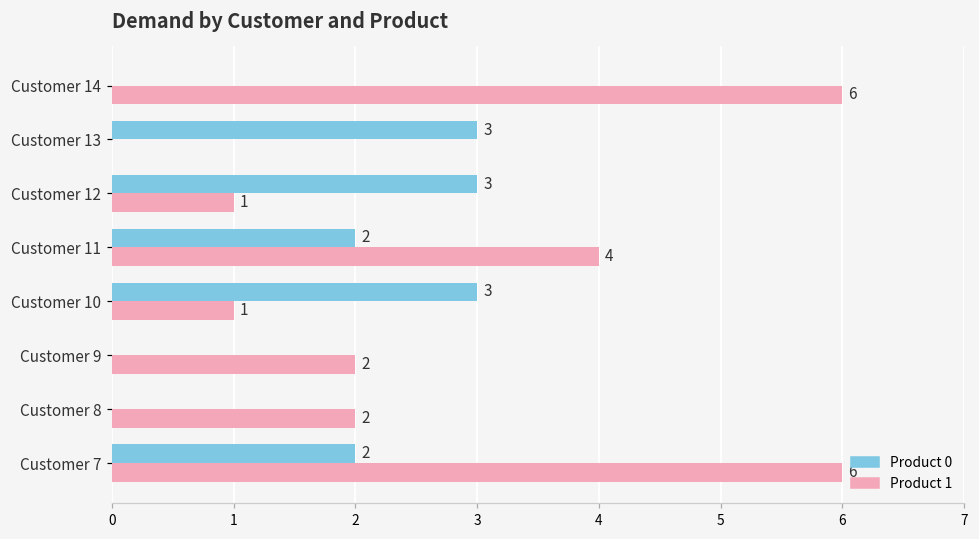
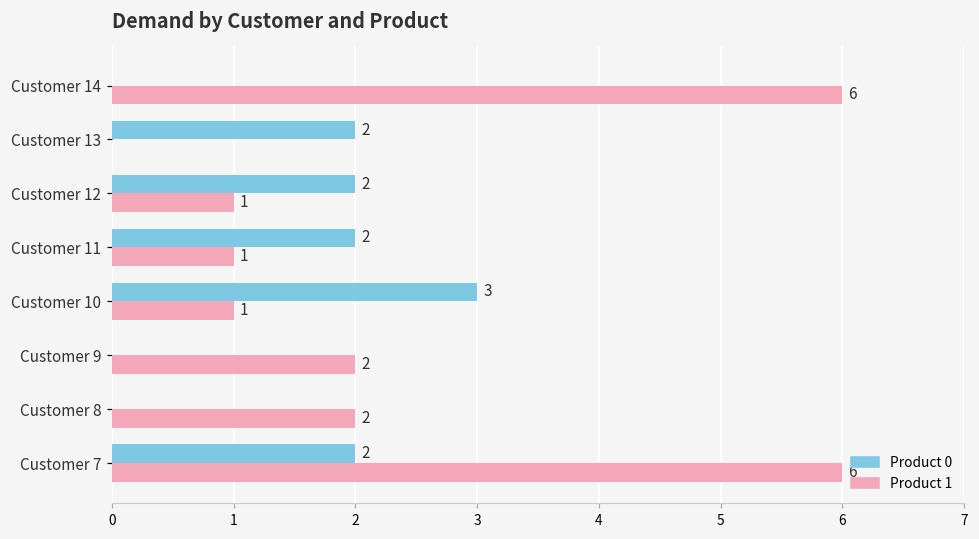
Product 0, Customer 13: 3 -> 2
Product 0, Customer 12: 3 -> 2
Product 1, Customer 11: 4 -> 1
